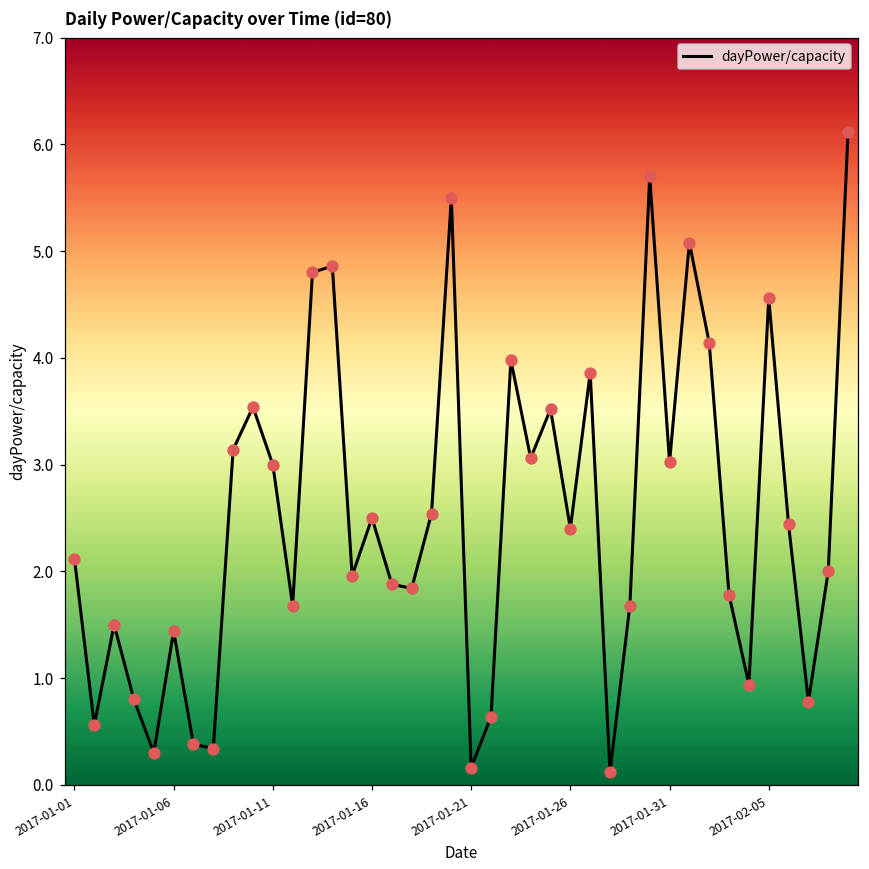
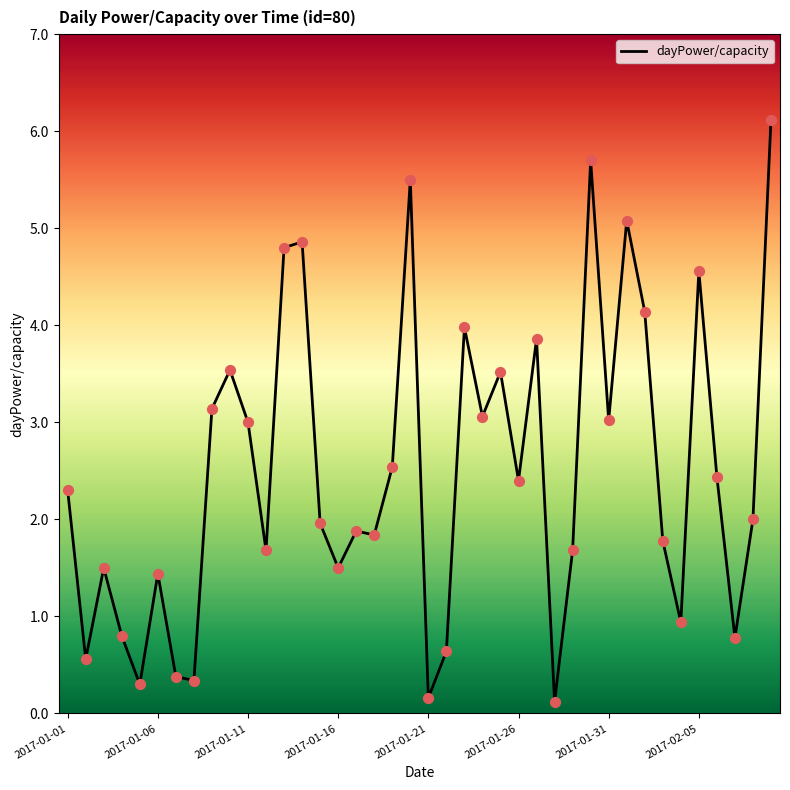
2017-01-01: 2.1 -> 2.3
2017-01-16: 2.5 -> 1.5
